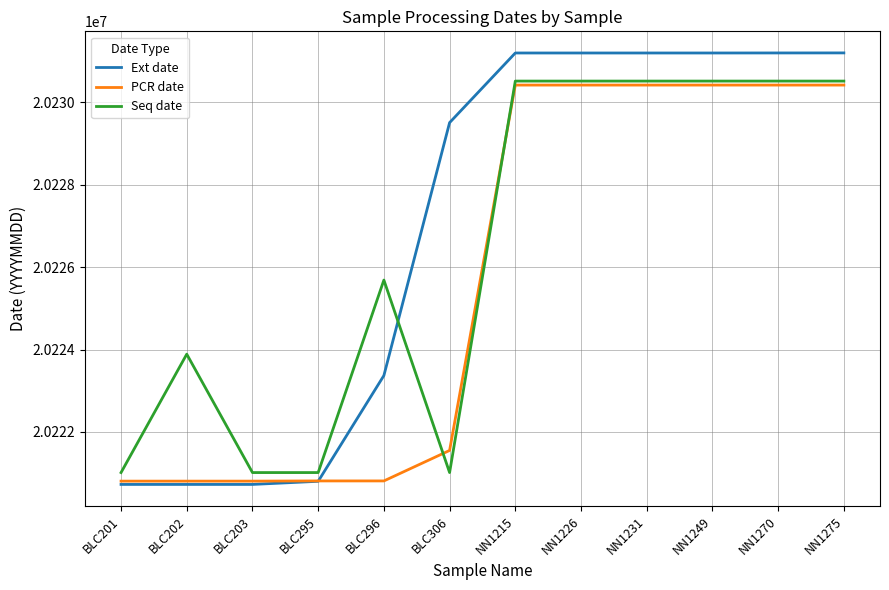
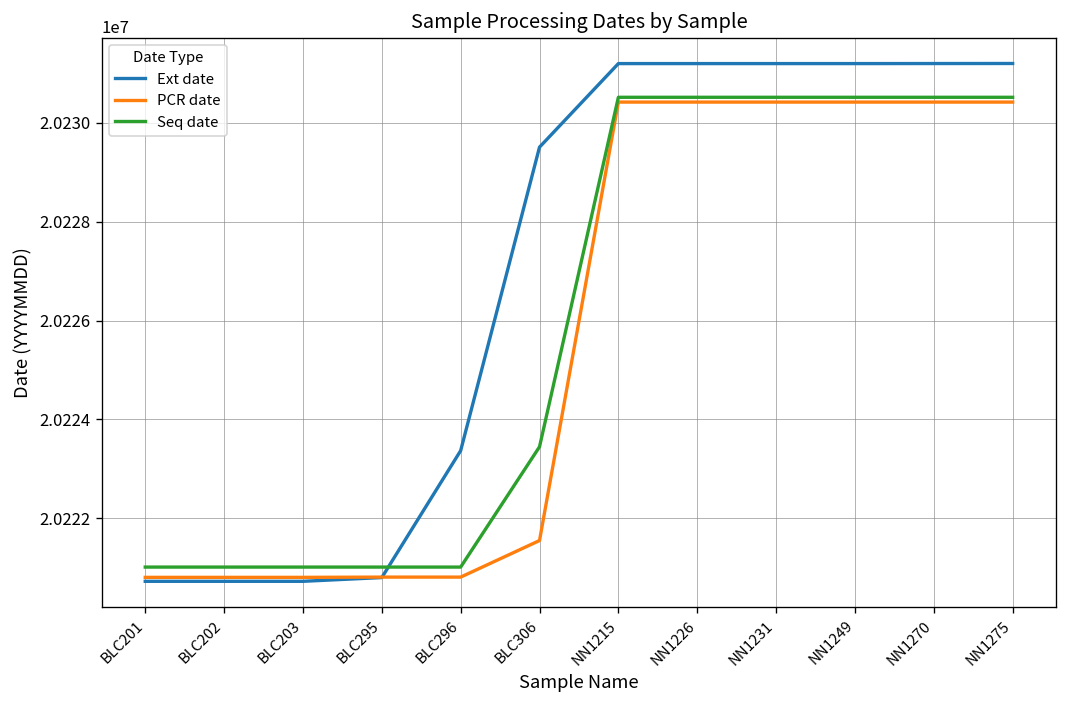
Seq date, BLC202: 20223900 -> 20221000
Seq date, BLC296: 20225700 -> 20221000
Seq date, BLC306: 20221000 -> 20223400
